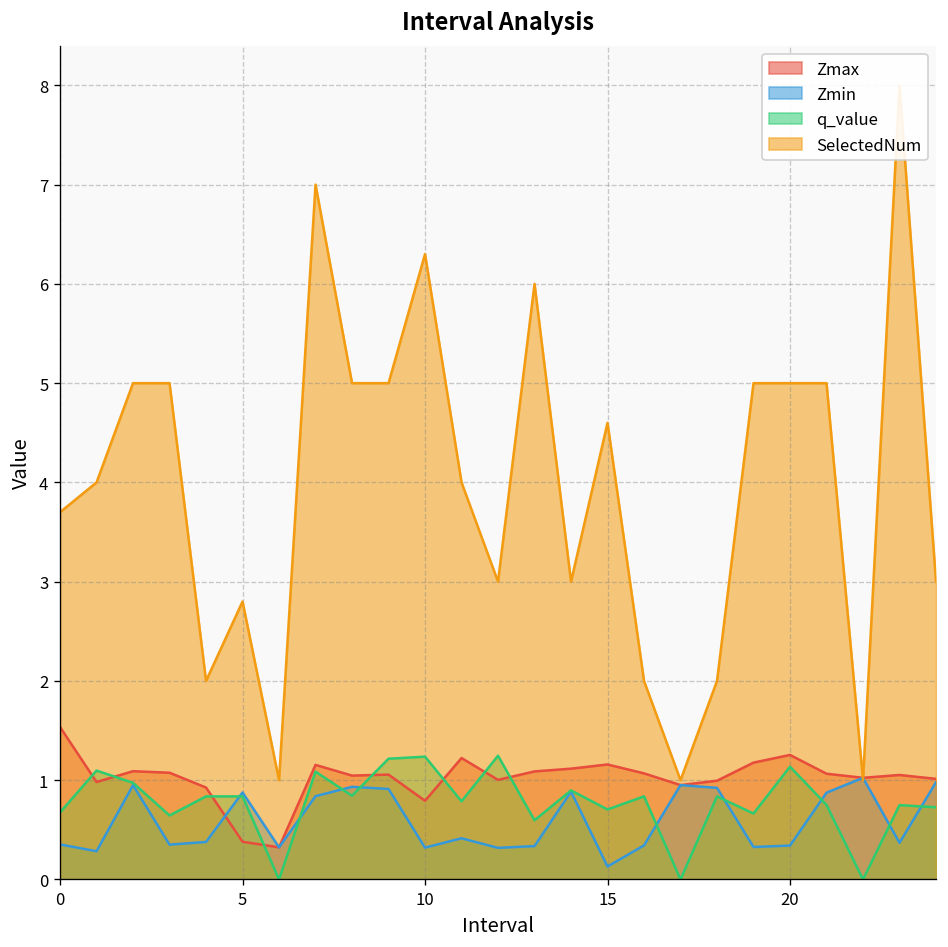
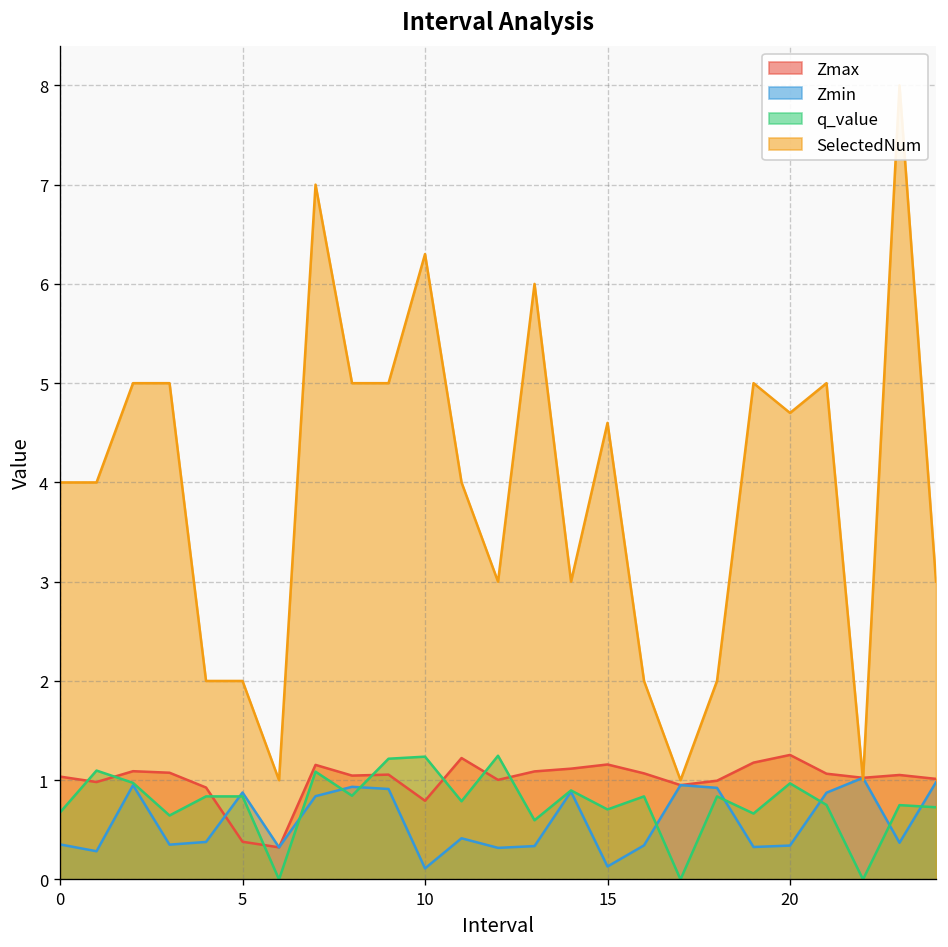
Zmax, 0: 1.5 -> 1.0
SelectedNum, 0: 3.7 -> 4.0
SelectedNum, 5: 2.8 -> 2.0
Zmin, 10: 0.3 -> 0.1
q_value, 20: 1.1 -> 1.0
SelectedNum, 20: 5.0 -> 4.7
